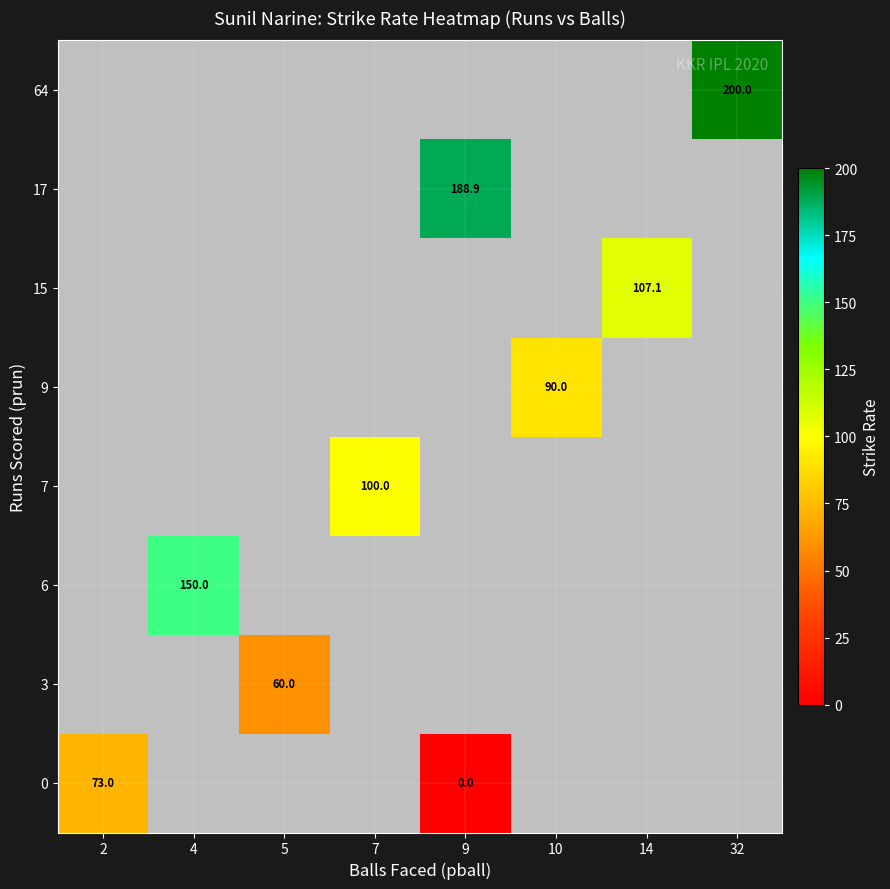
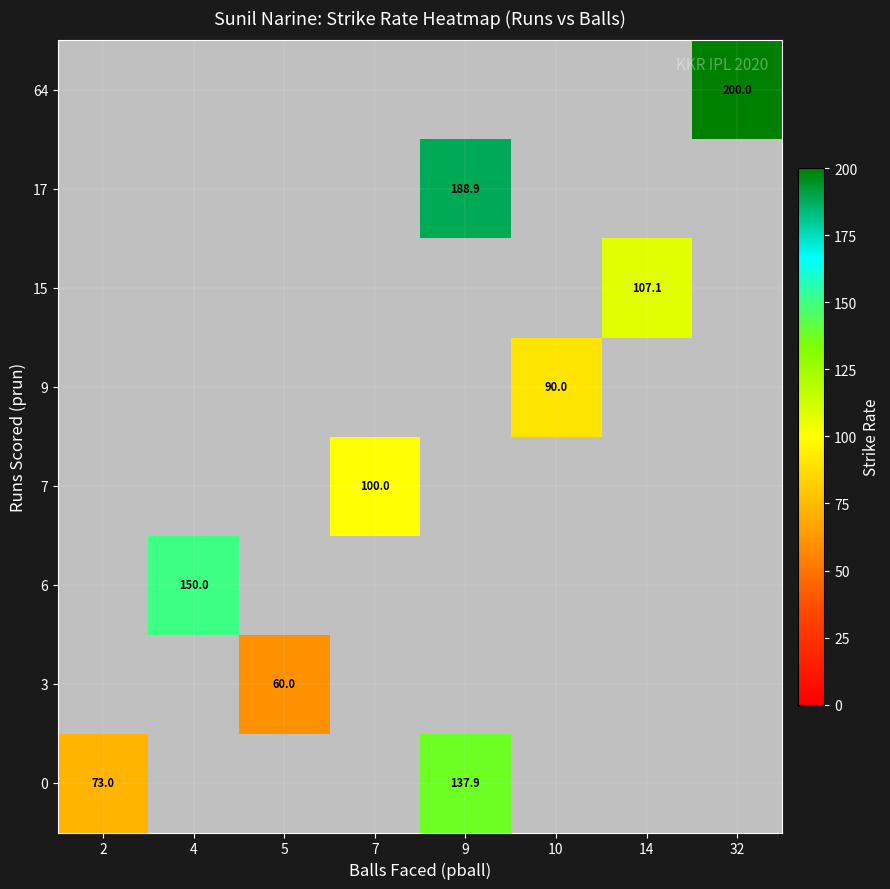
0, 9: 0.0 -> 137.9
